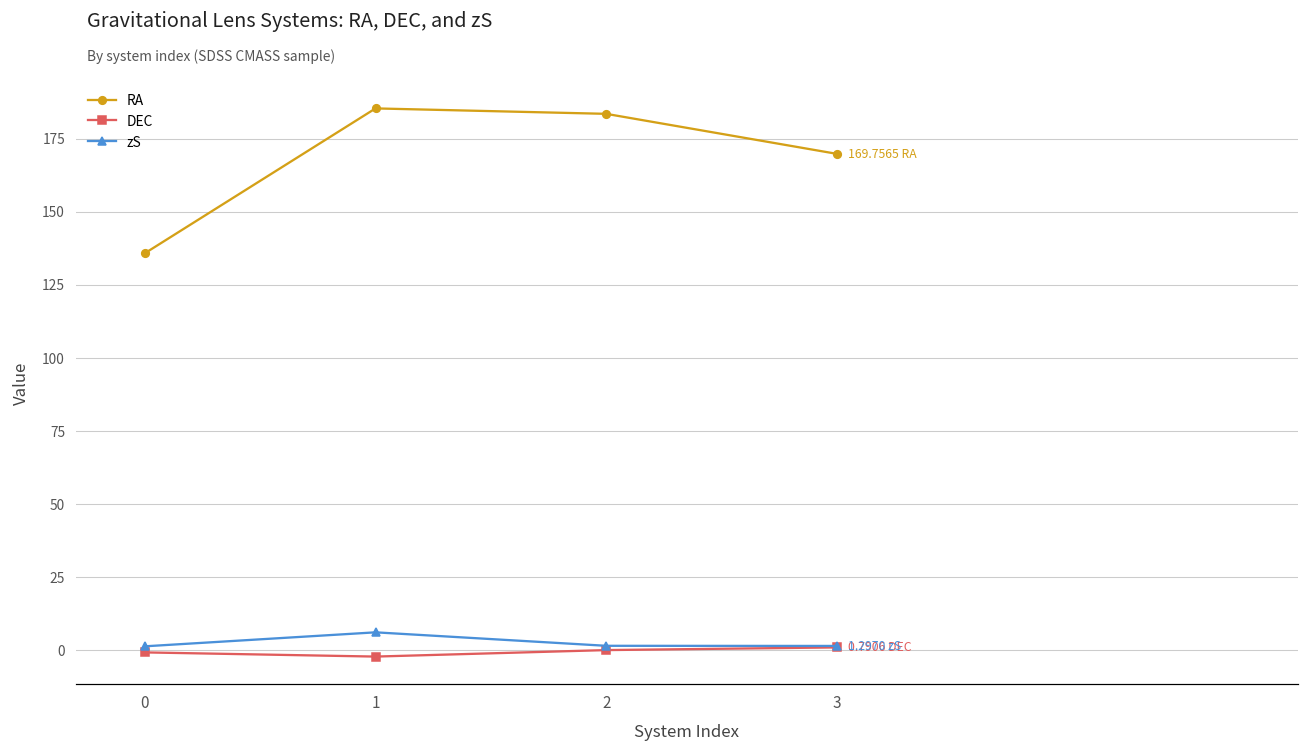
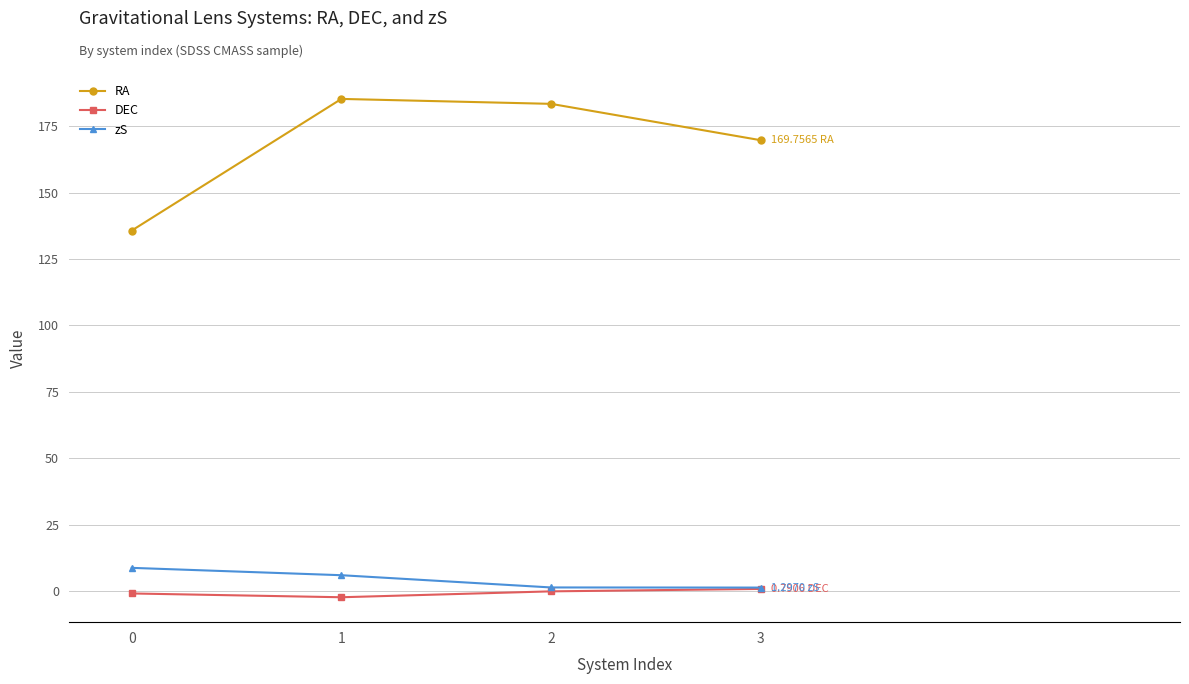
zS, 0: 1 -> 9
